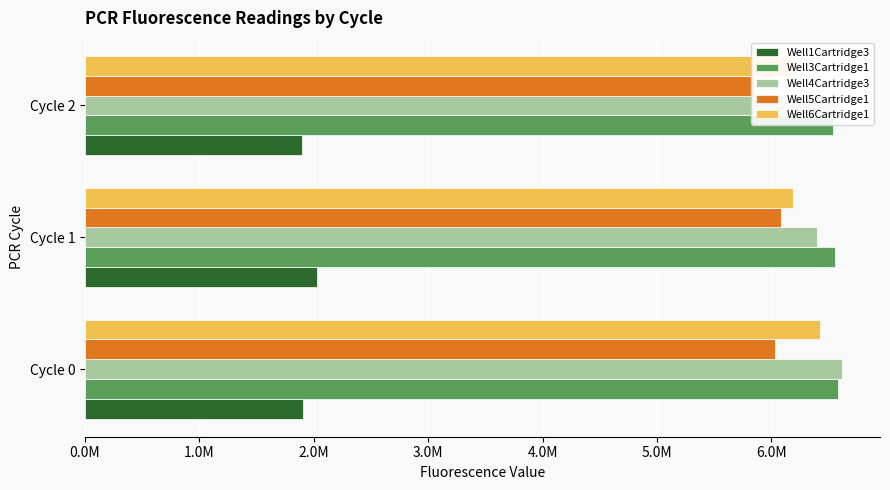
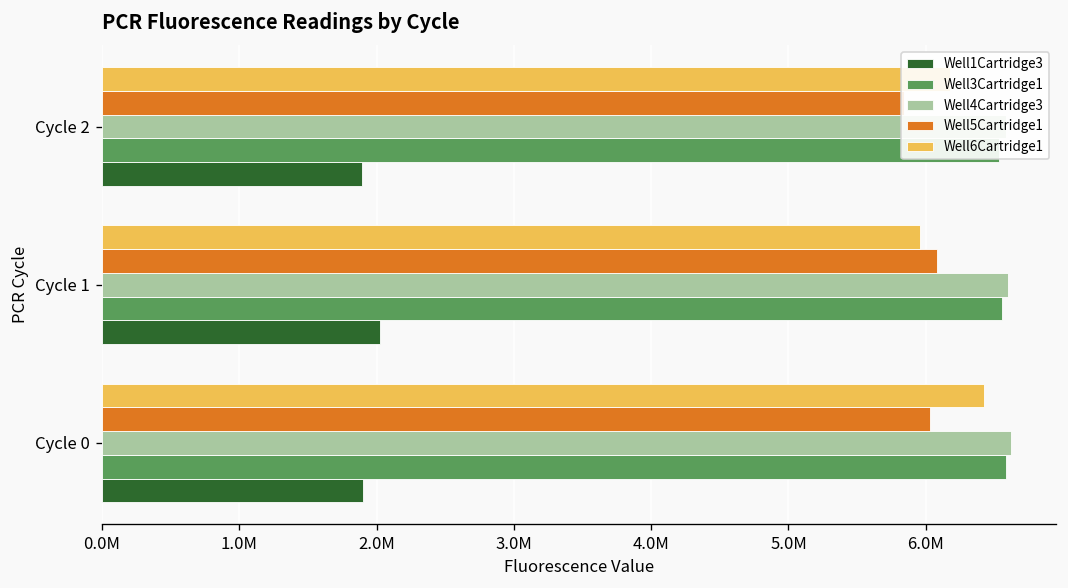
Well6Cartridge1, Cycle 1: 6190000 -> 5960000
Well4Cartridge3, Cycle 1: 6390000 -> 6600000
